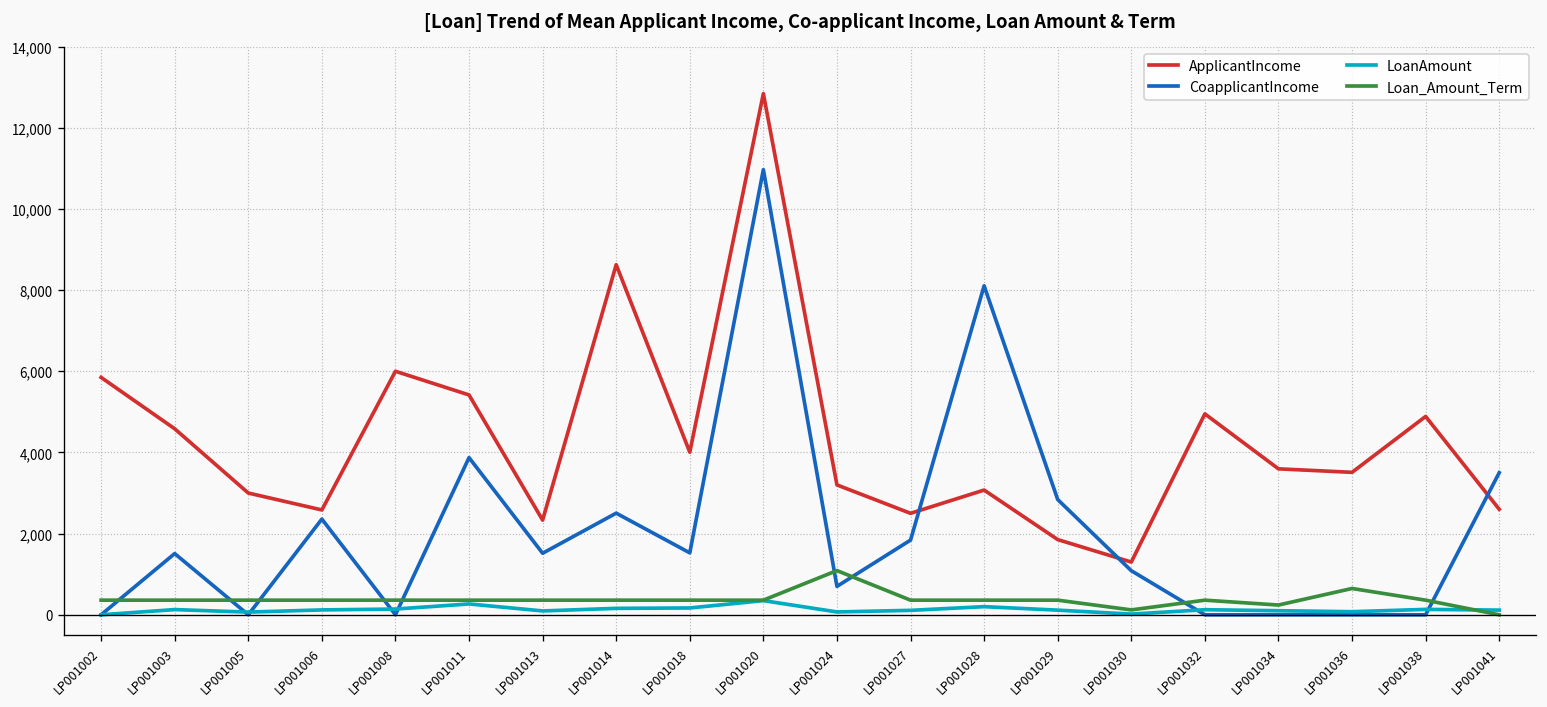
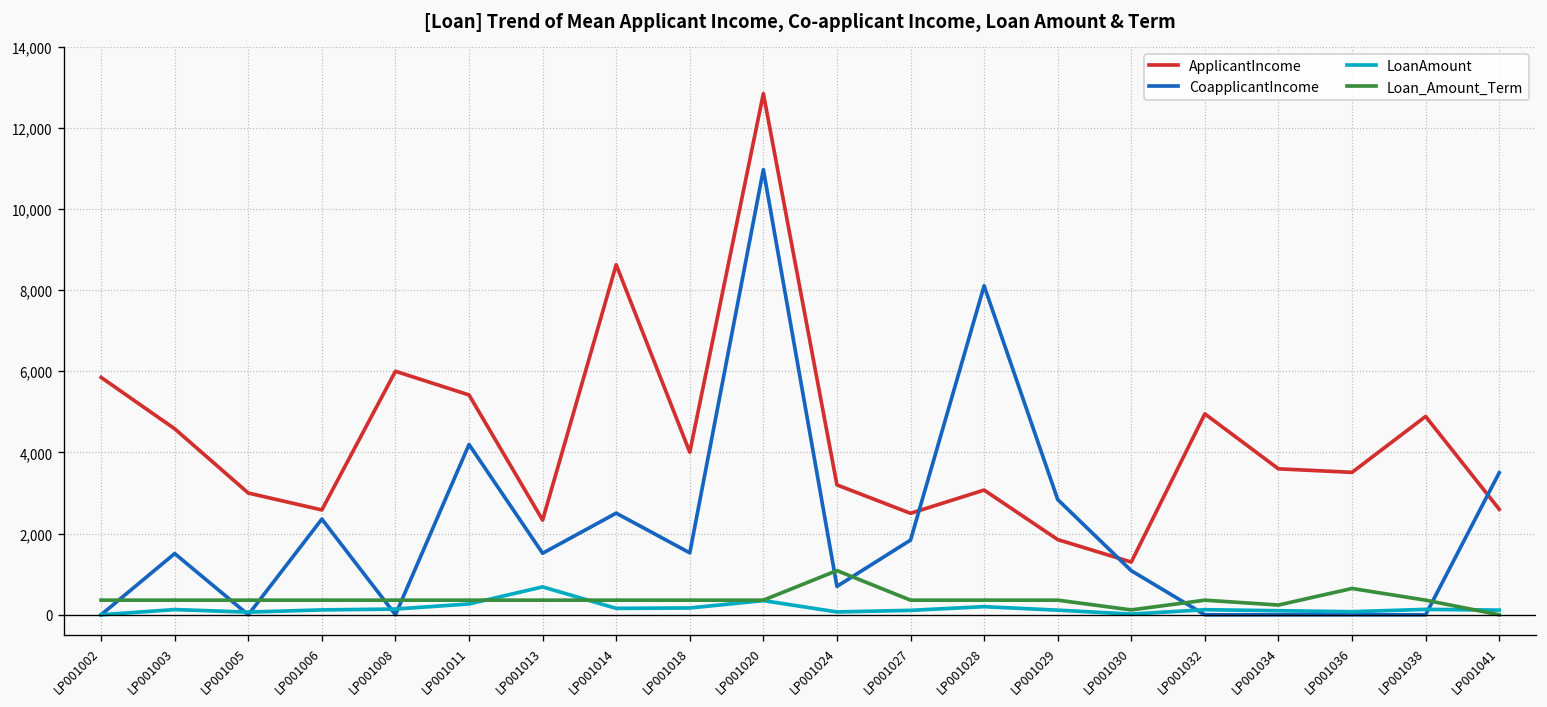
CoapplicantIncome, LP001011: 3,900 -> 4,200
LoanAmount, LP001013: 100 -> 700
